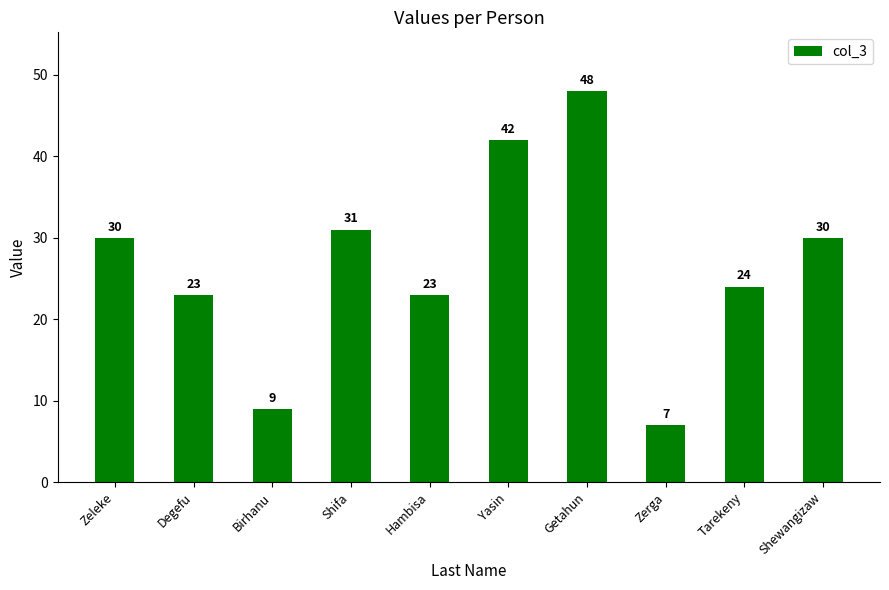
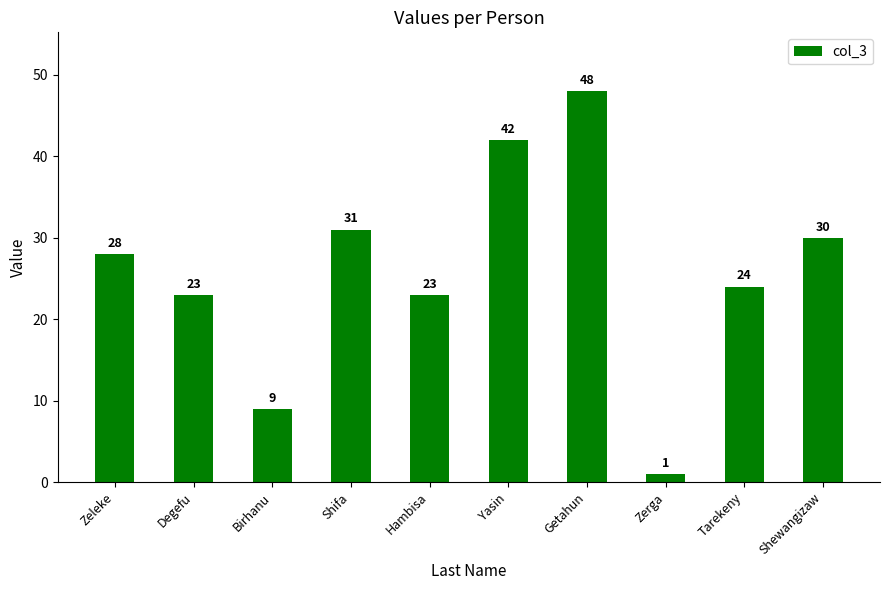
Zeleke: 30 -> 28
Zerga: 7 -> 1
